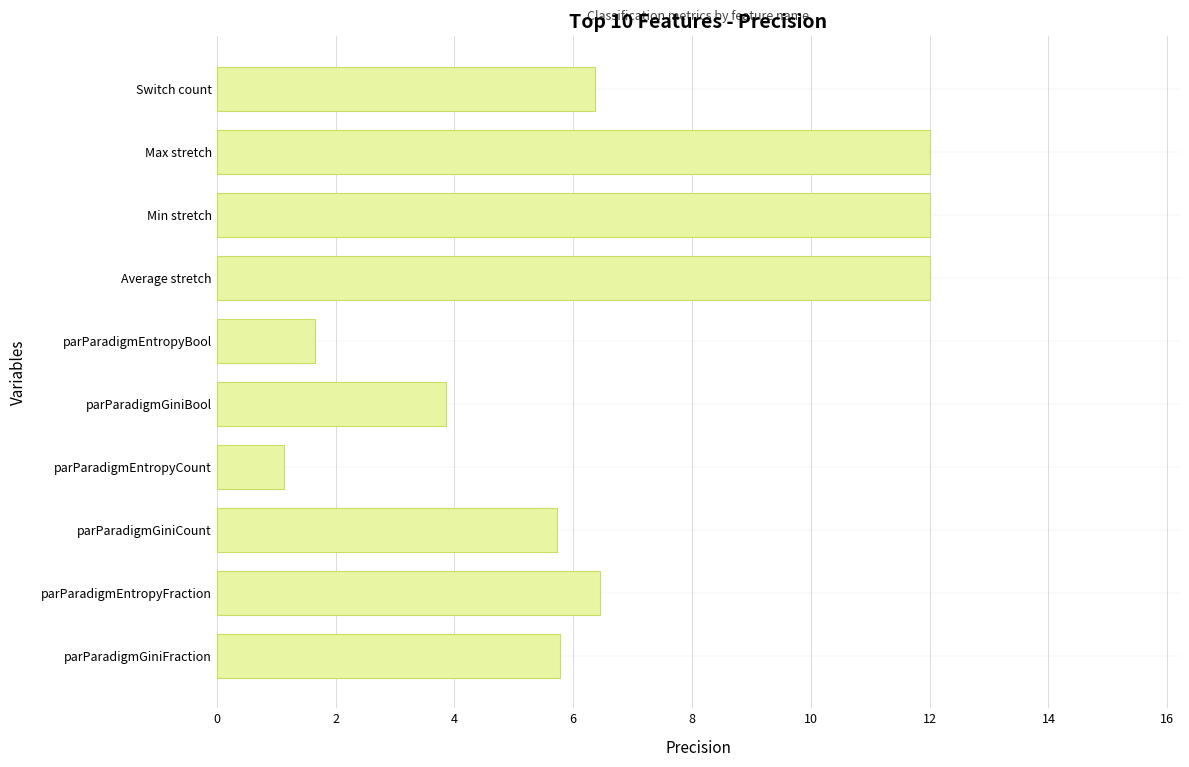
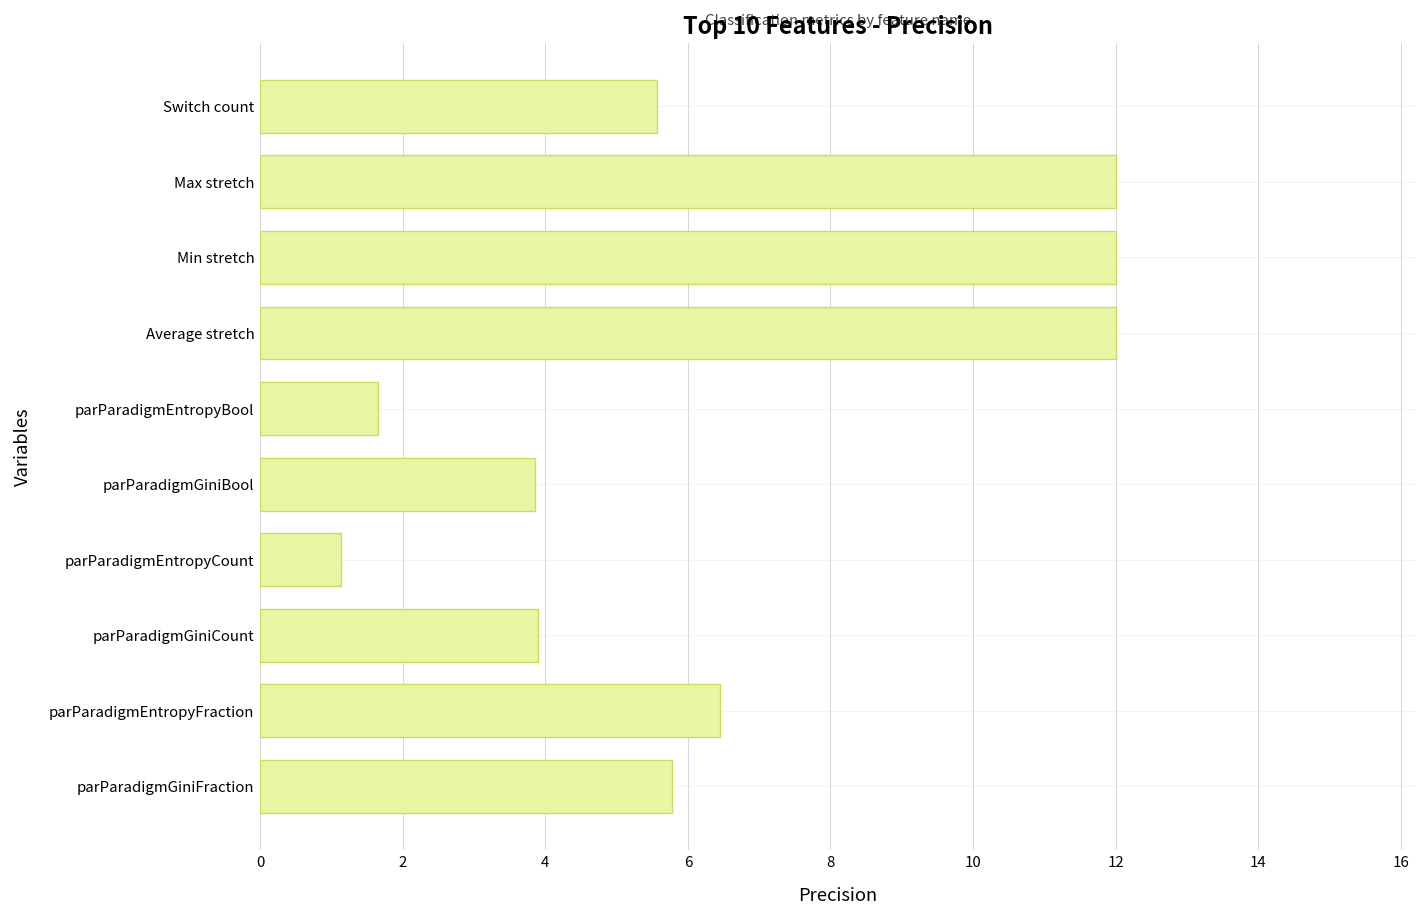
Switch count: 6.4 -> 5.6
parParadigmGiniCount: 5.7 -> 3.9
